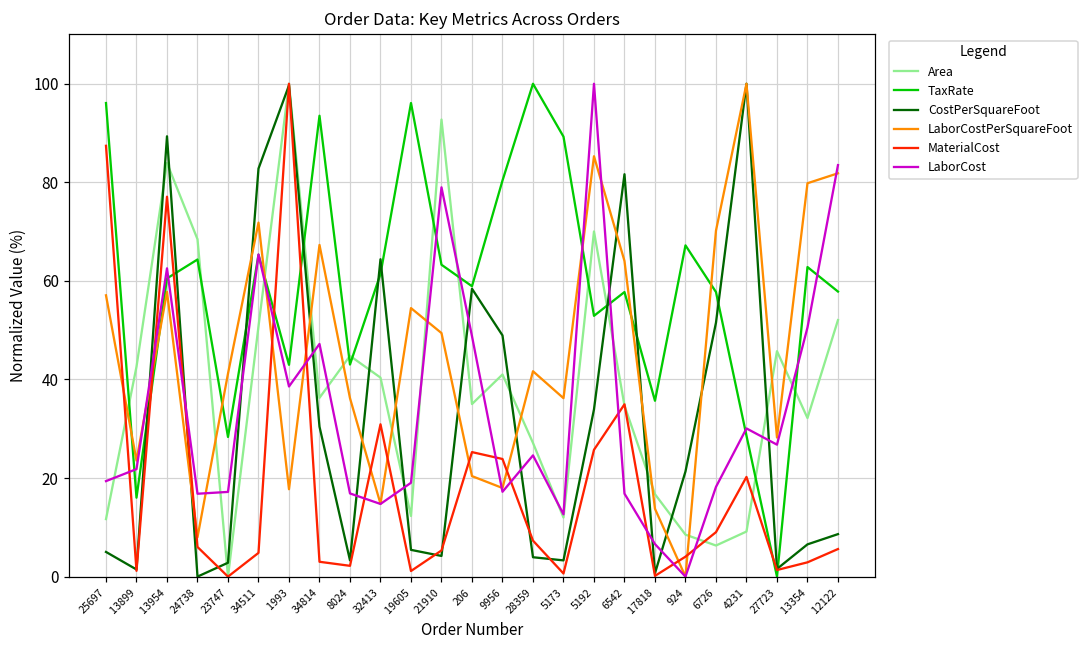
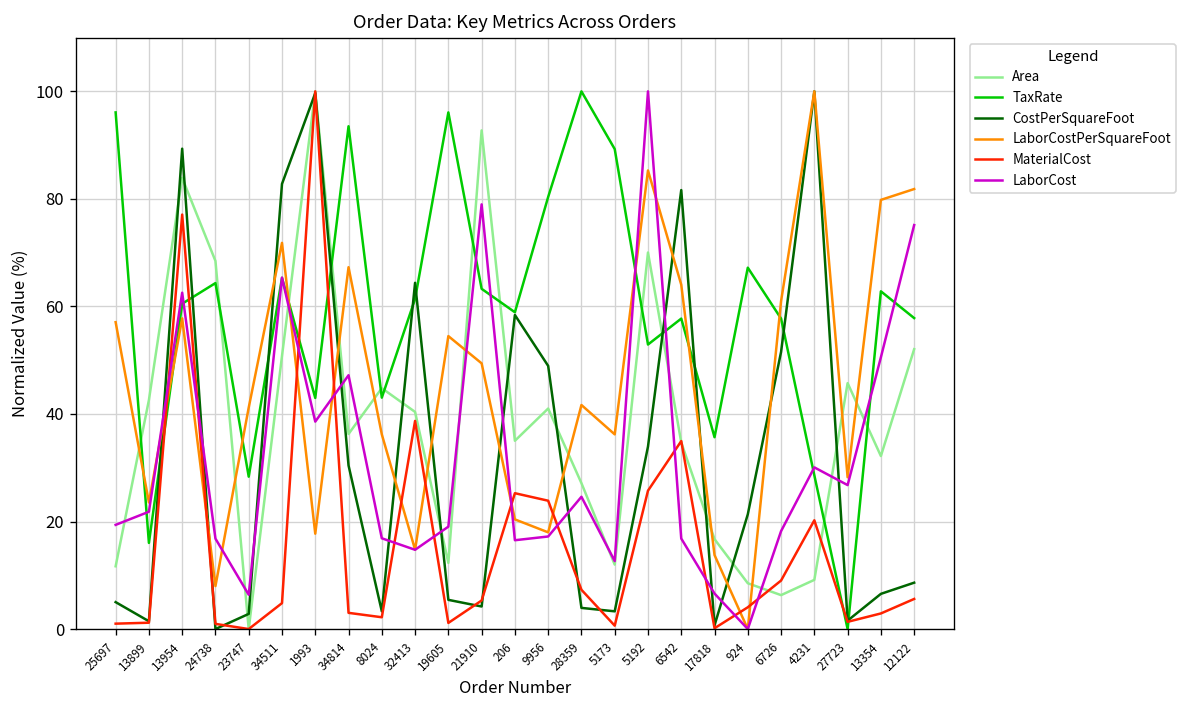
MaterialCost, 25697: 87 -> 1
MaterialCost, 24738: 6 -> 1
LaborCost, 23747: 17 -> 6
MaterialCost, 32413: 31 -> 39
LaborCost, 206: 49 -> 17
LaborCostPerSquareFoot, 6726: 70 -> 61
LaborCost, 12122: 83 -> 75
